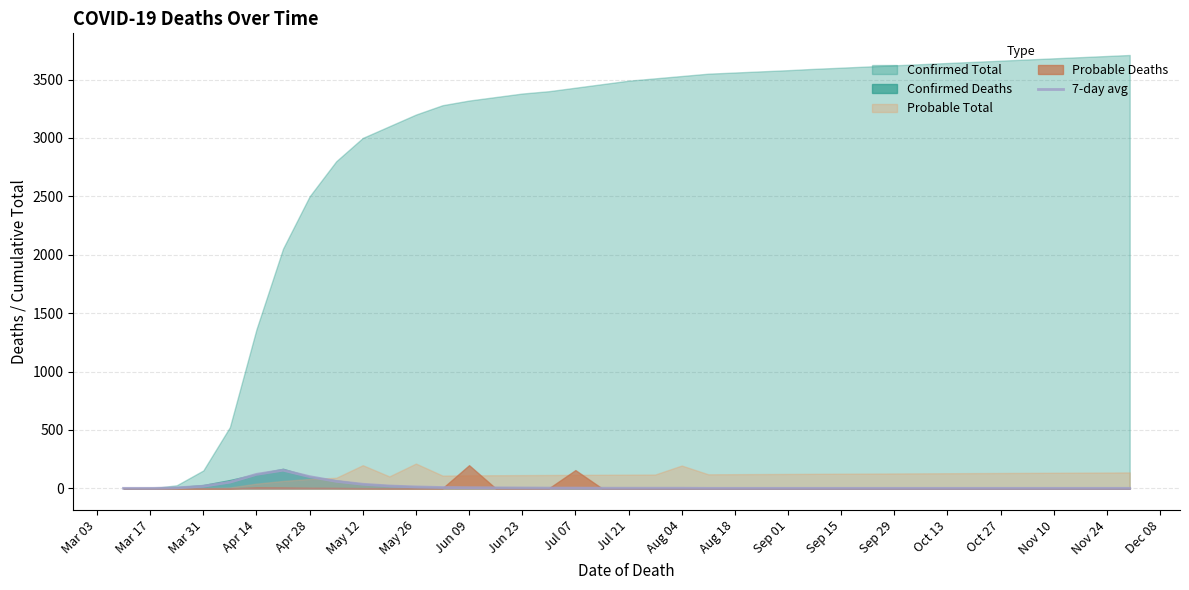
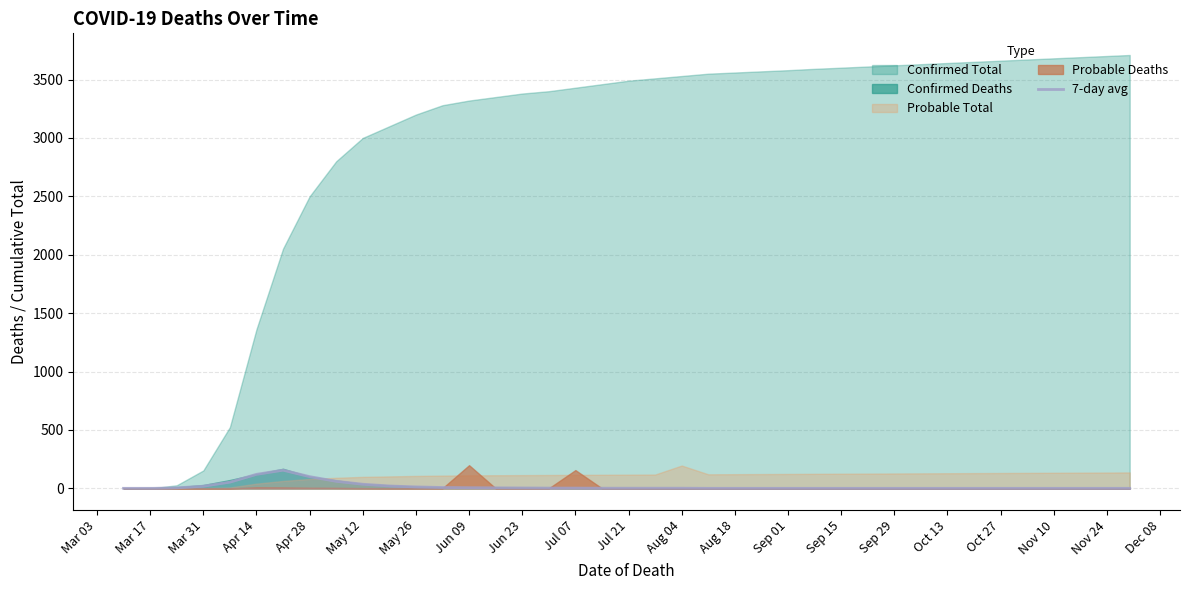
Probable Total, May 12: 200 -> 100
Probable Total, May 26: 210 -> 110
